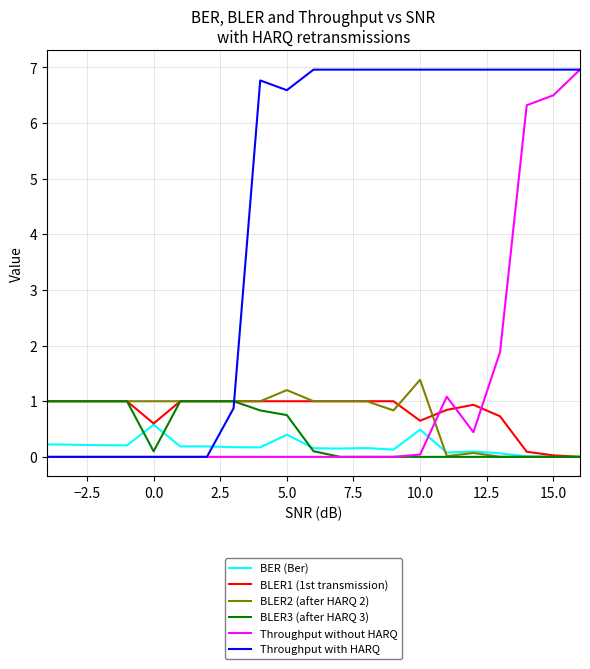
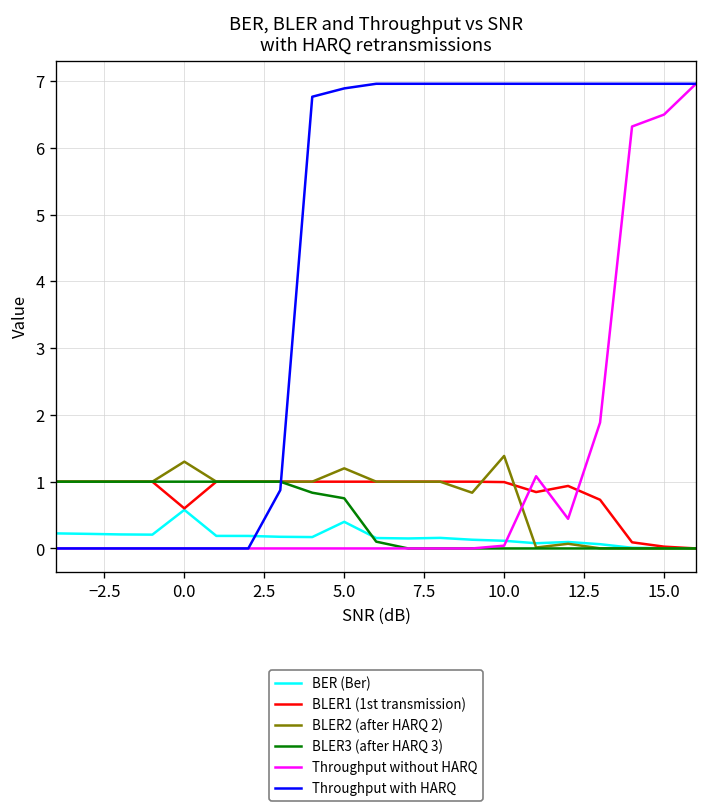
BLER2 (after HARQ 2), 0.0: 1.0 -> 1.3
BLER3 (after HARQ 3), 0.0: 0.1 -> 1.0
Throughput with HARQ, 5.0: 6.6 -> 6.9
BER (Ber), 10.0: 0.5 -> 0.1
BLER1 (1st transmission), 10.0: 0.6 -> 1.0
